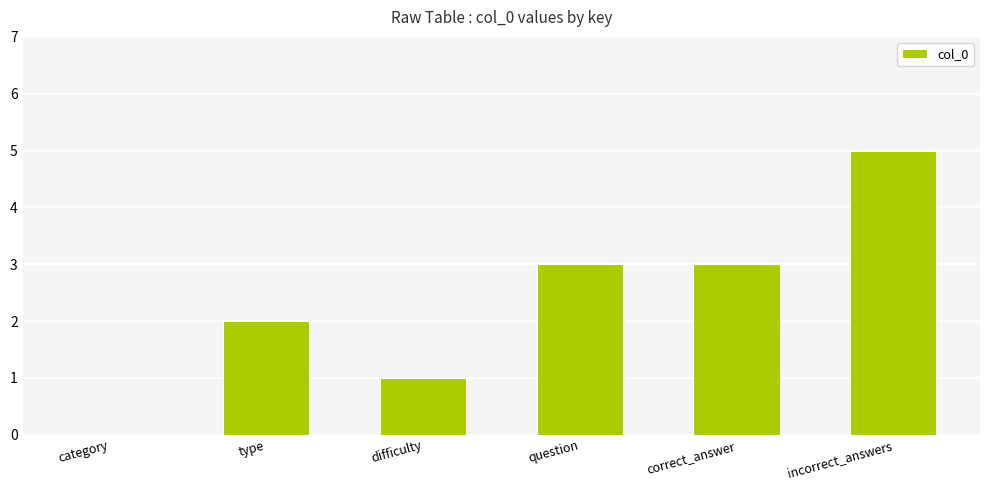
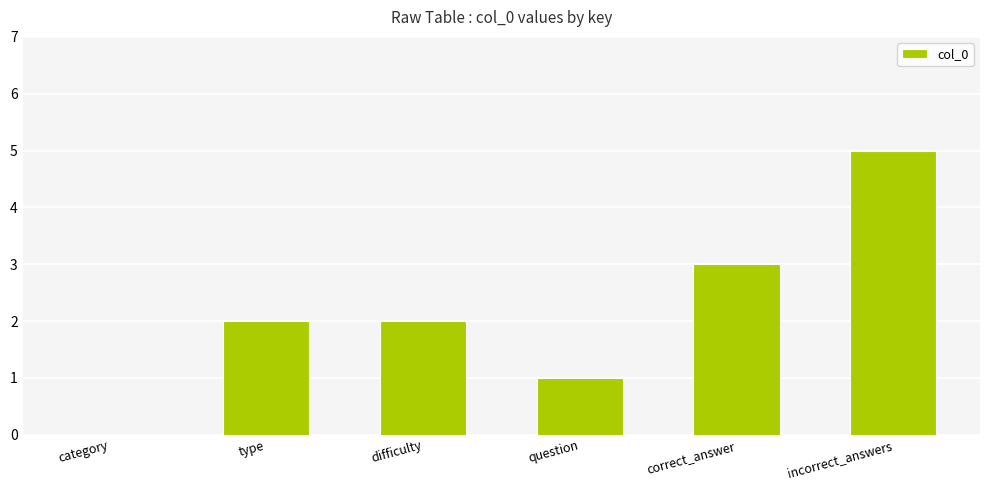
difficulty: 1 -> 2
question: 3 -> 1
